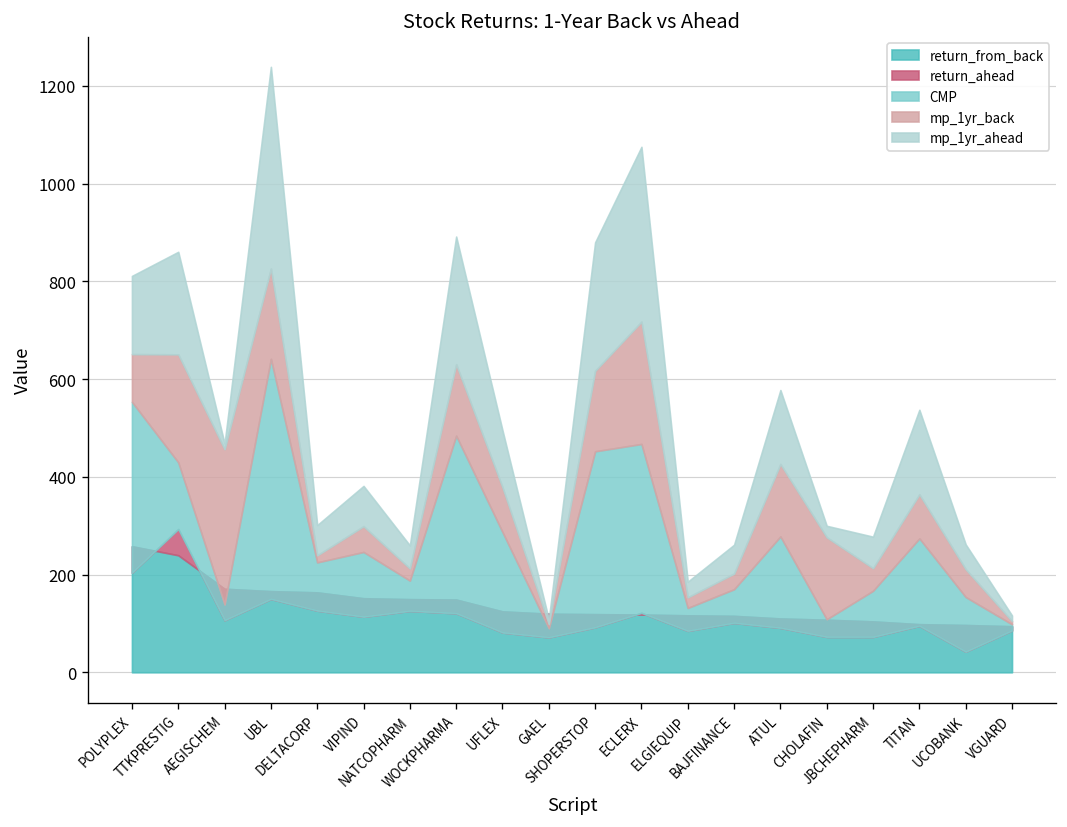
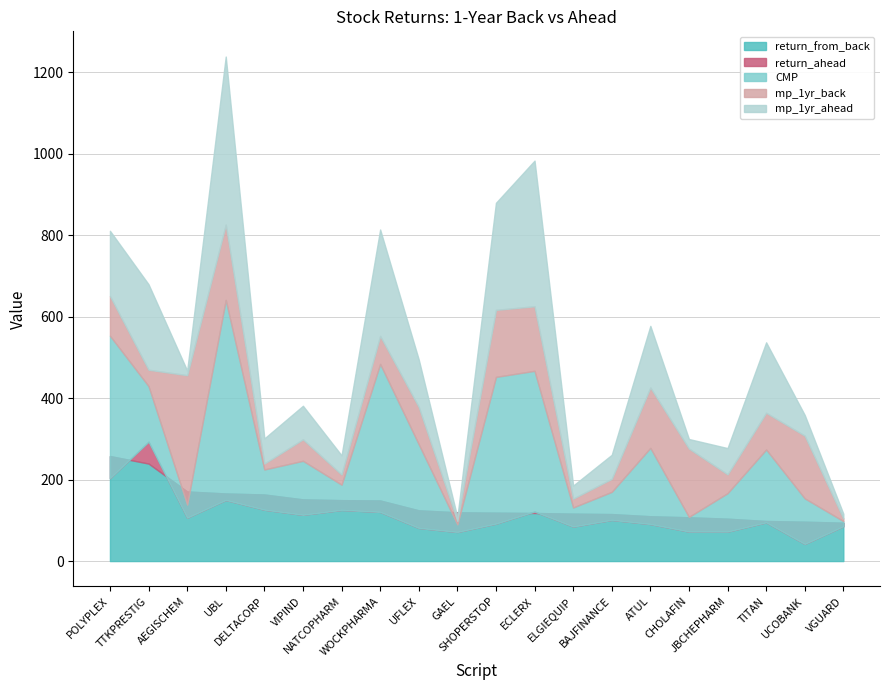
mp_1yr_back, TTKPRESTIG: 220 -> 40
mp_1yr_back, WOCKPHARMA: 150 -> 70
mp_1yr_back, ECLERX: 250 -> 160
mp_1yr_back, UCOBANK: 60 -> 150
